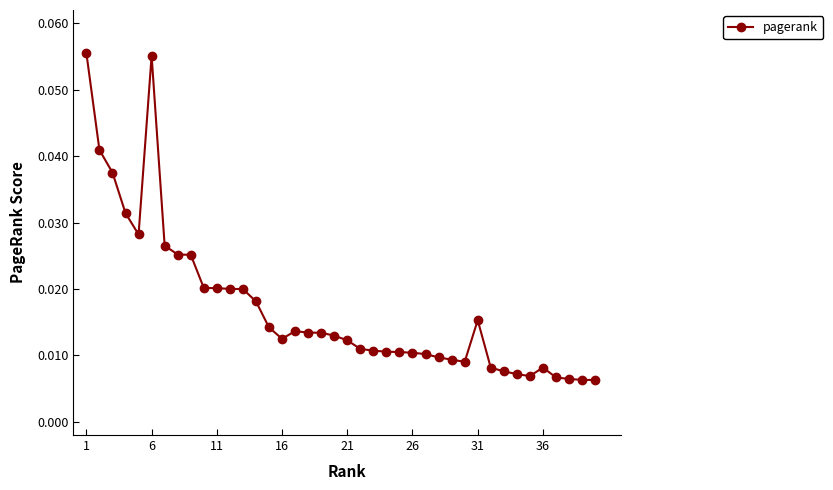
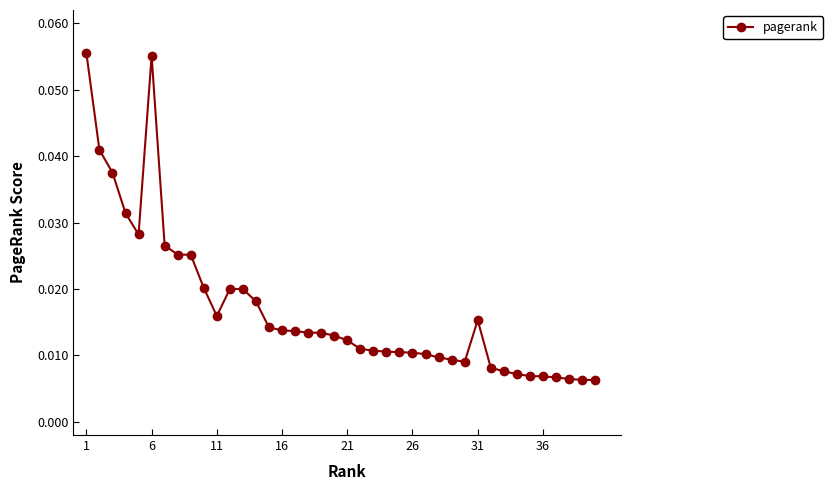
11: 0.020 -> 0.016
16: 0.012 -> 0.014
36: 0.008 -> 0.007
